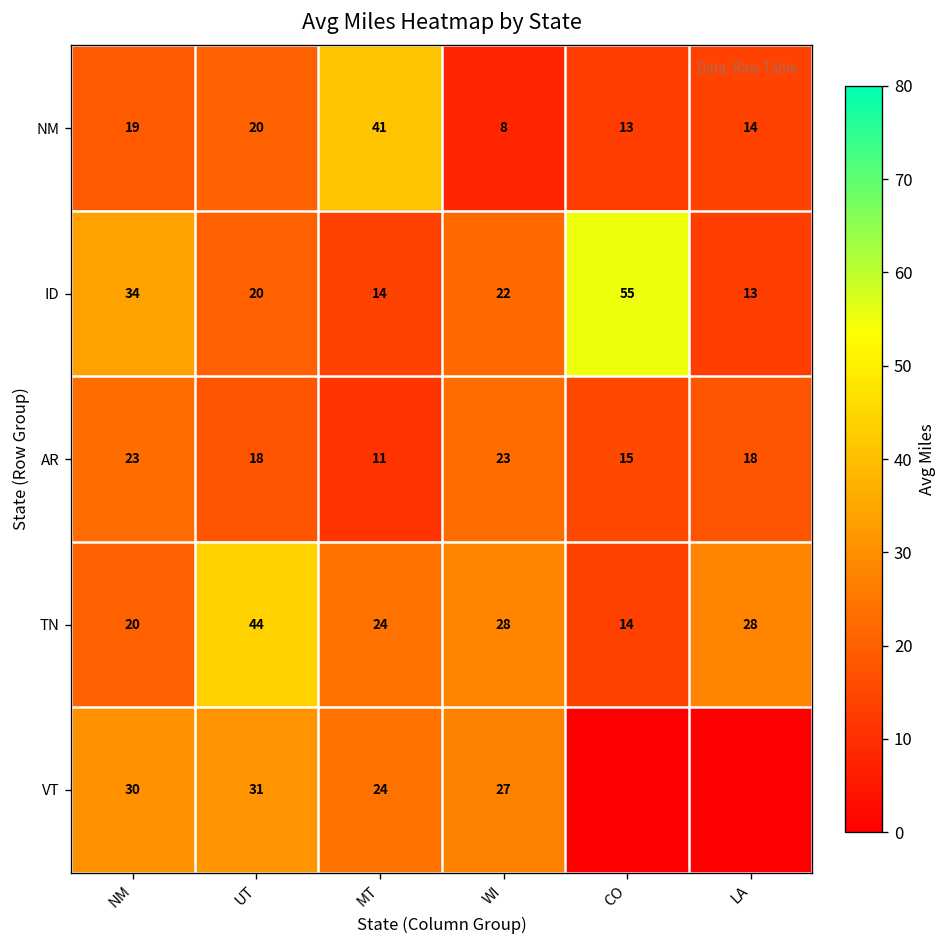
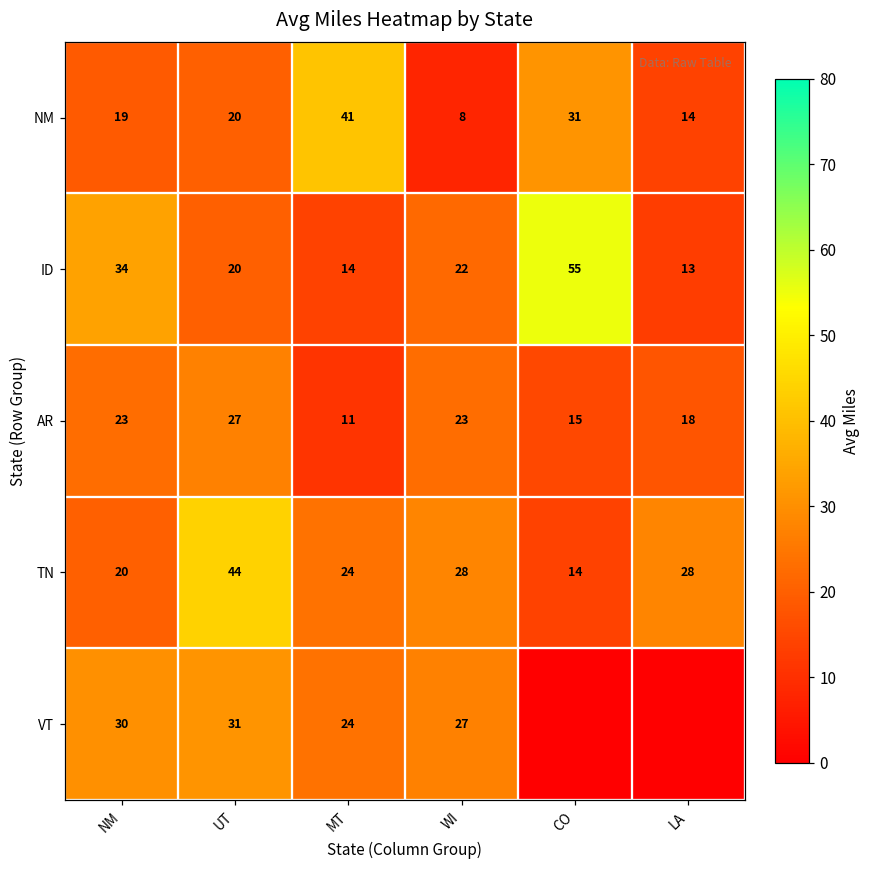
NM, CO: 13 -> 31
AR, UT: 18 -> 27
